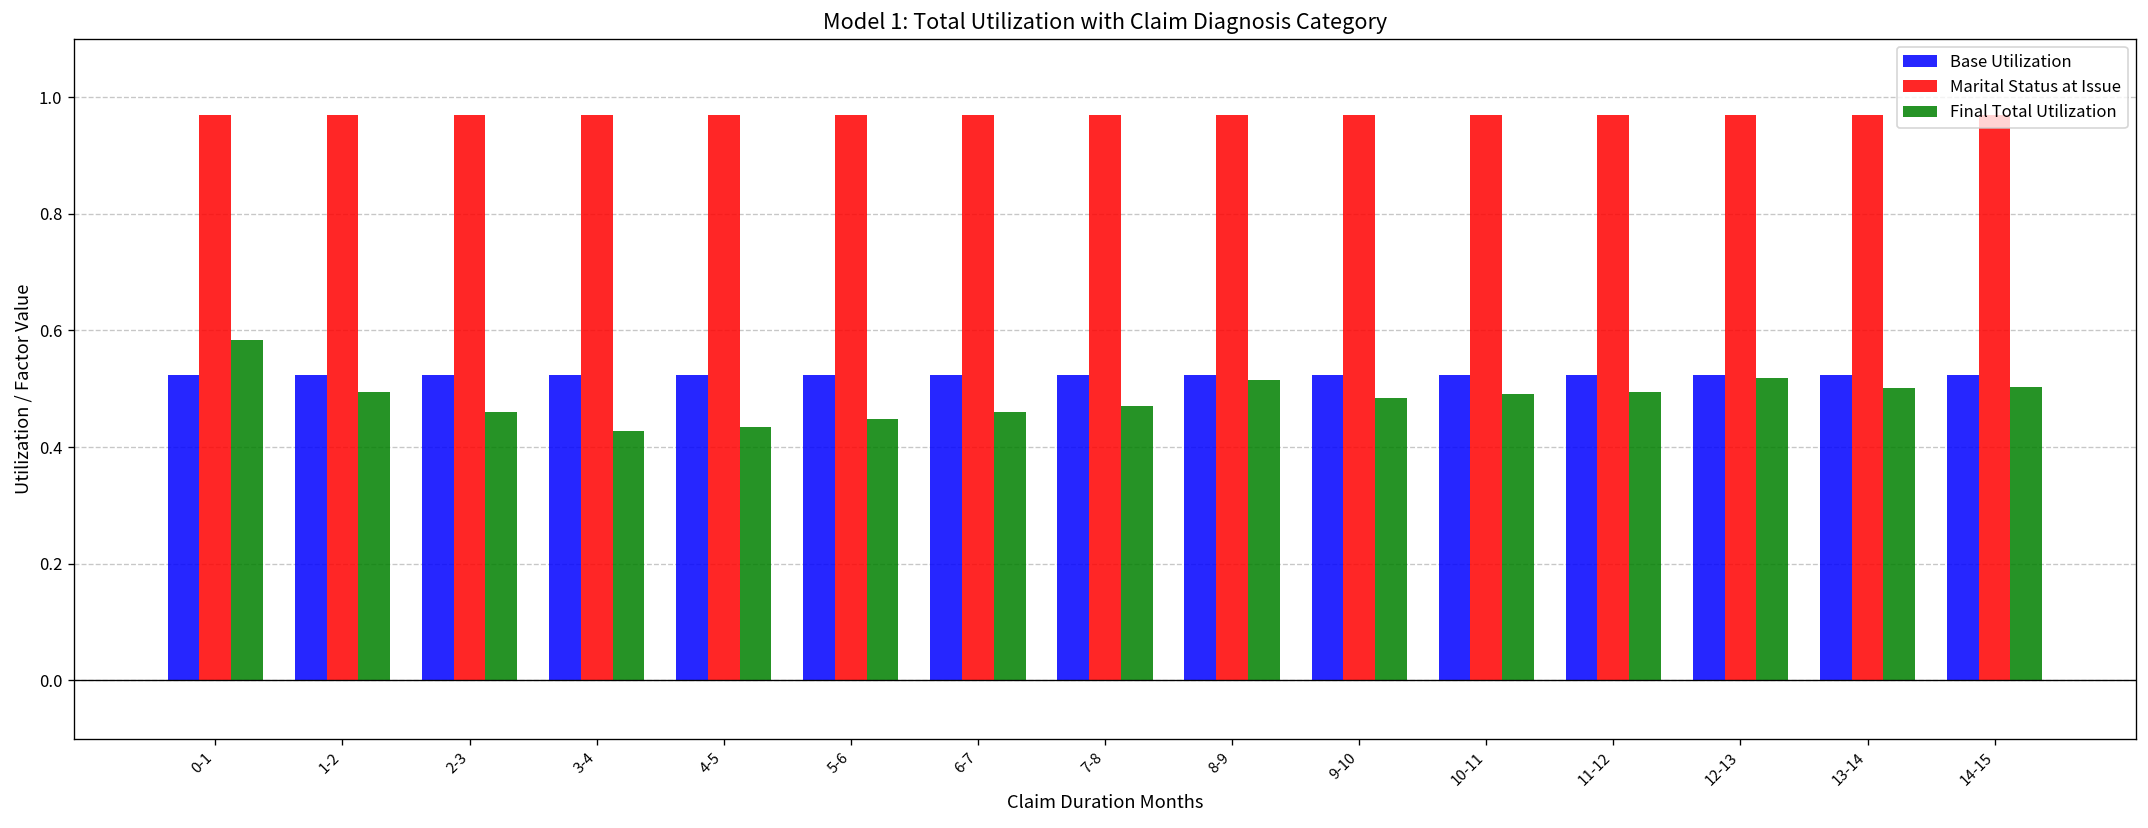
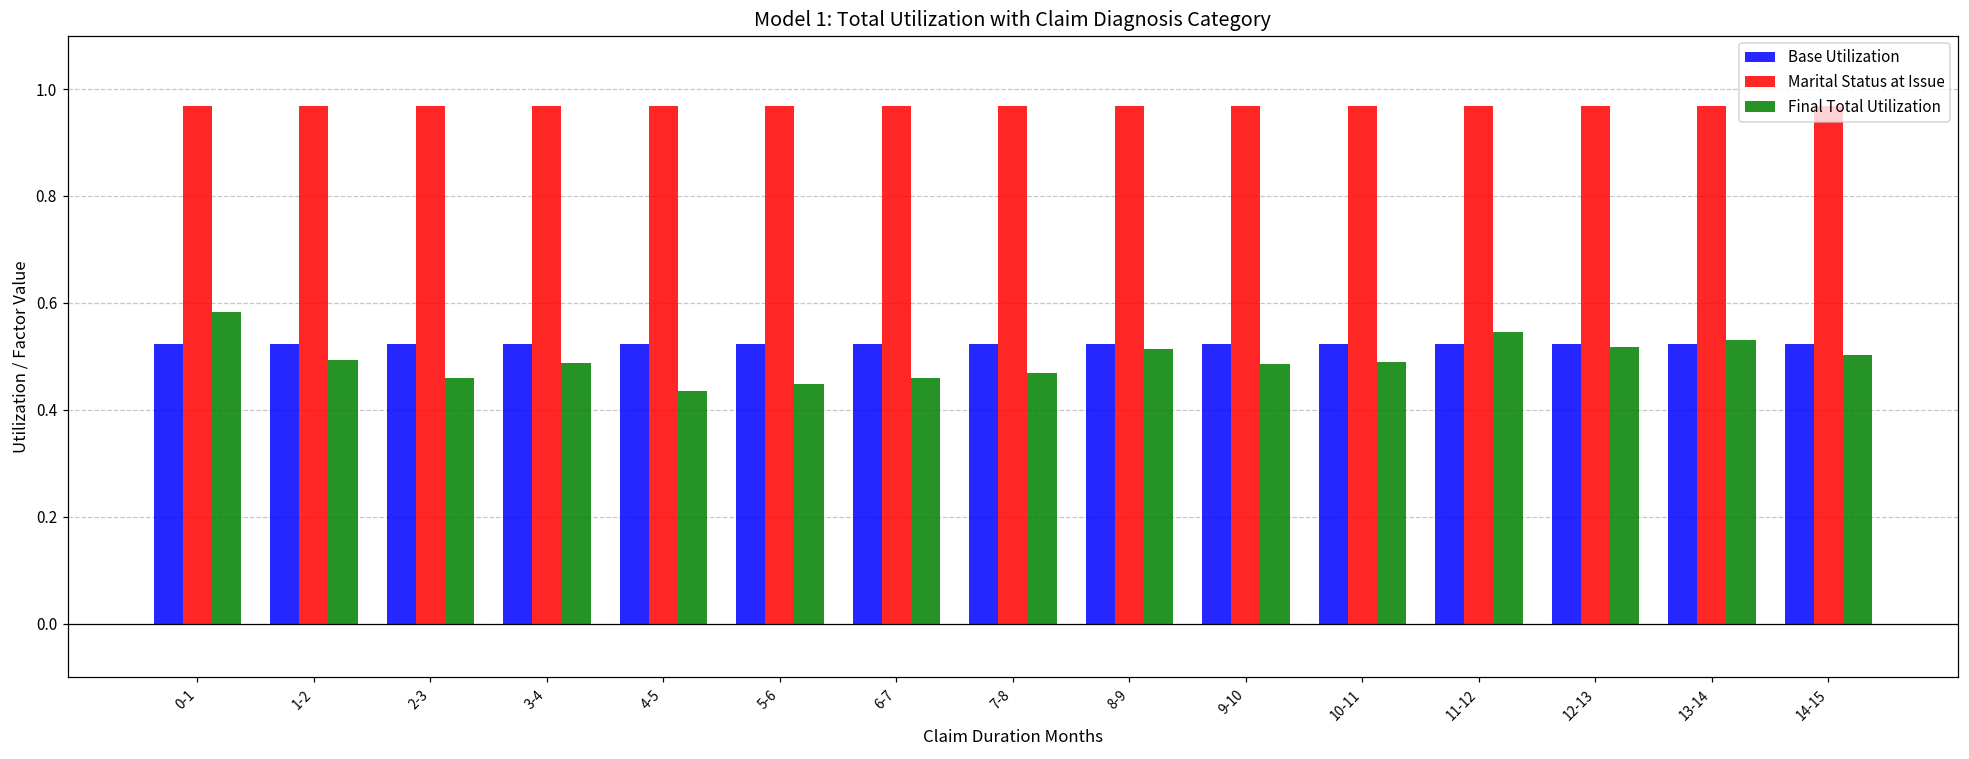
Final Total Utilization, 3-4: 0.43 -> 0.49
Final Total Utilization, 11-12: 0.49 -> 0.55
Final Total Utilization, 13-14: 0.50 -> 0.53
